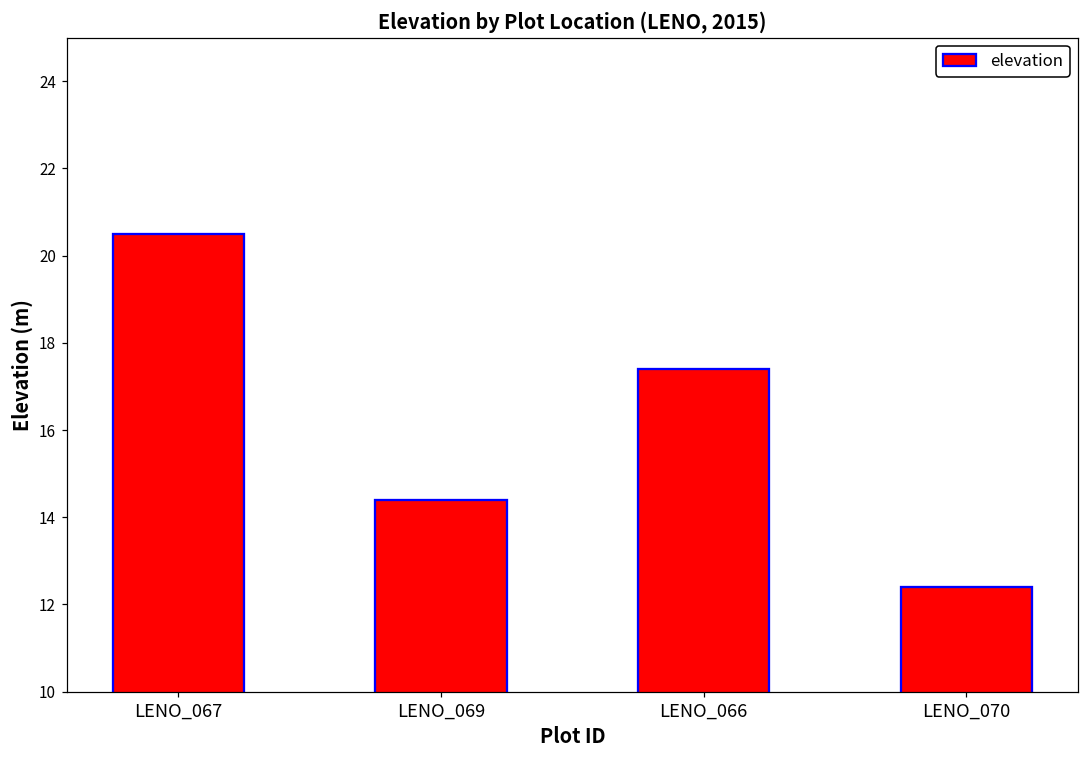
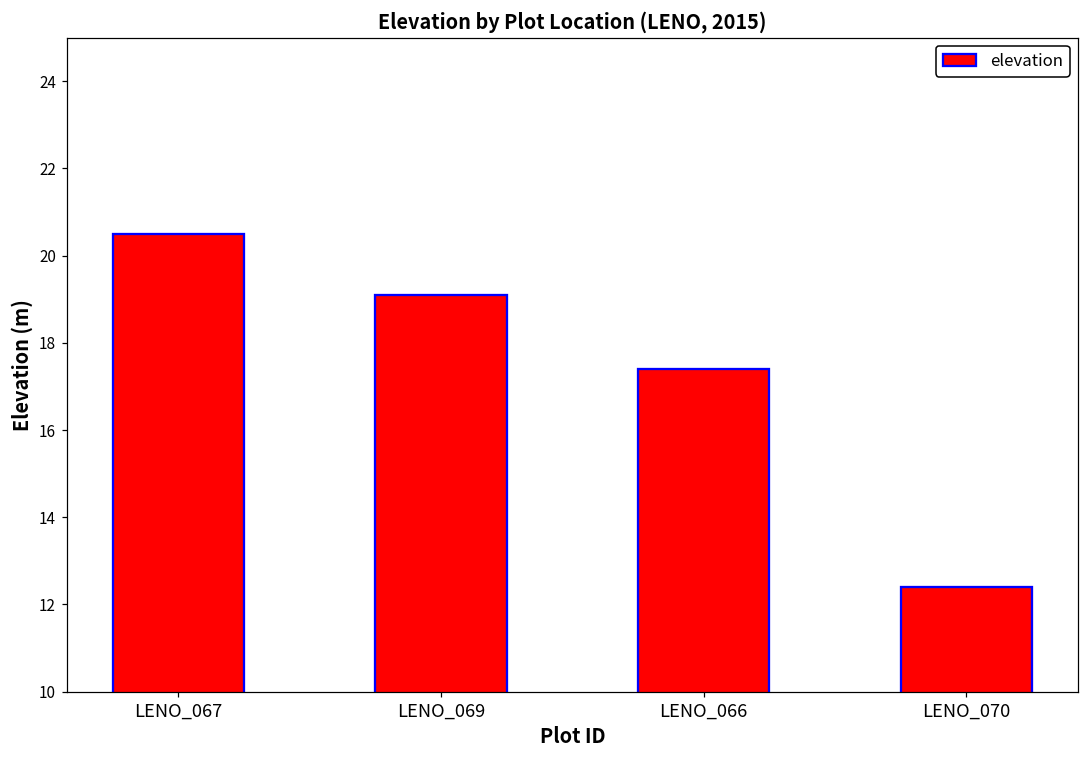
LENO_069: 14.4 -> 19.1
